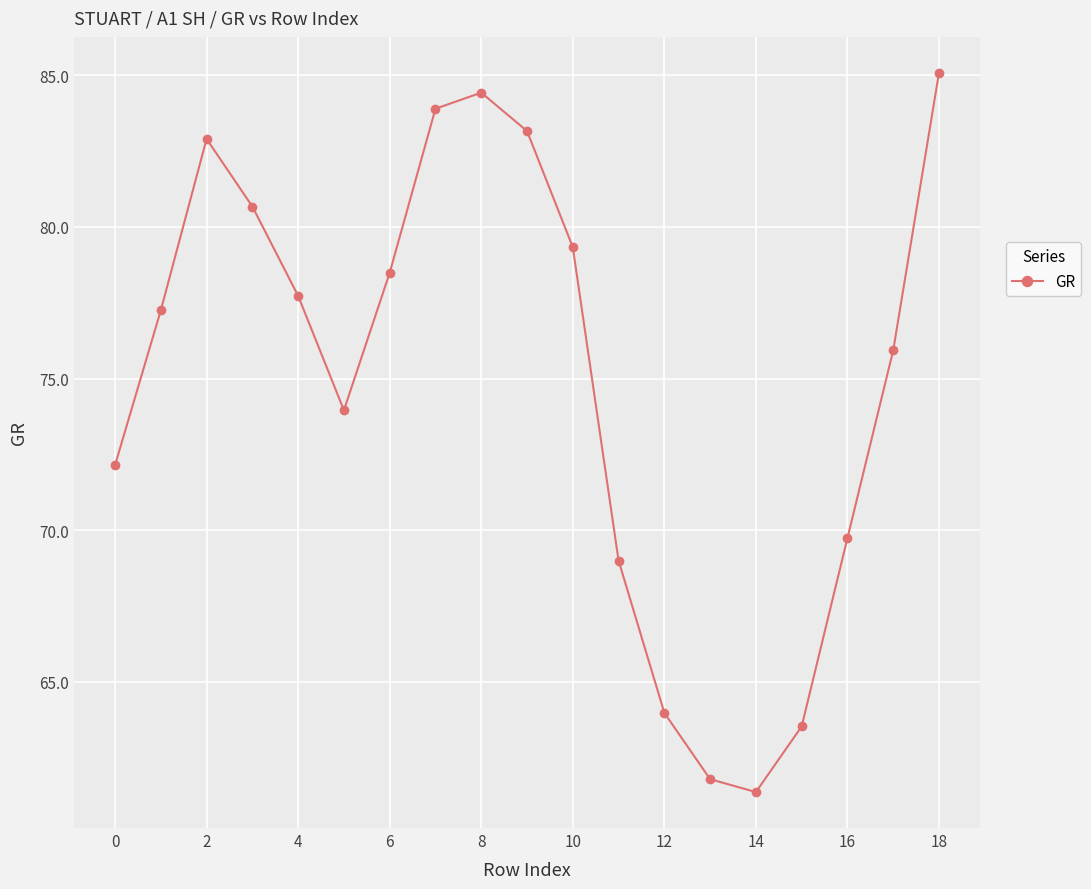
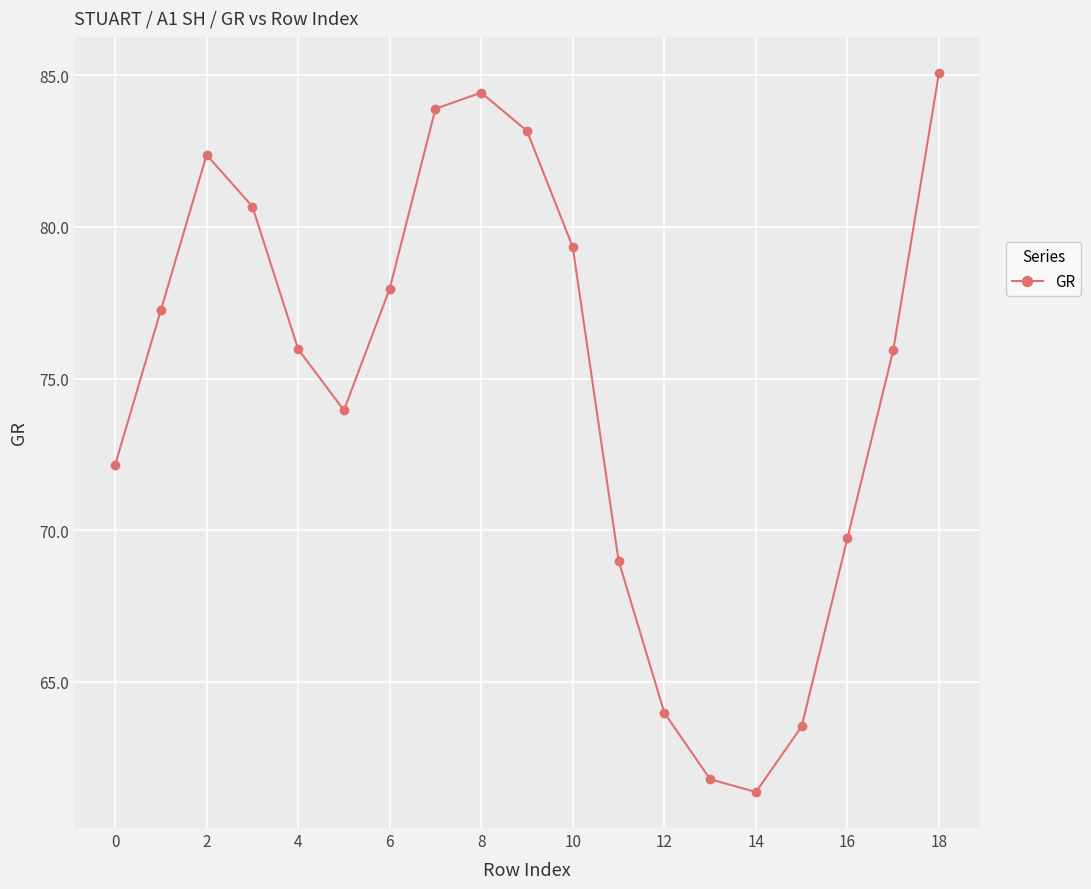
2: 82.9 -> 82.4
4: 77.7 -> 76.0
6: 78.5 -> 78.0
